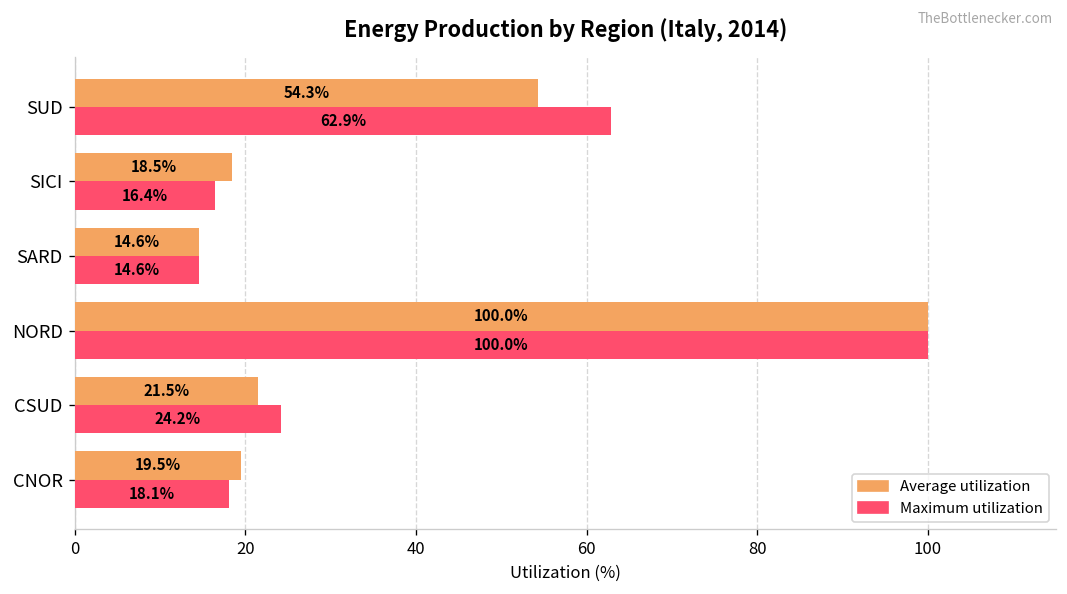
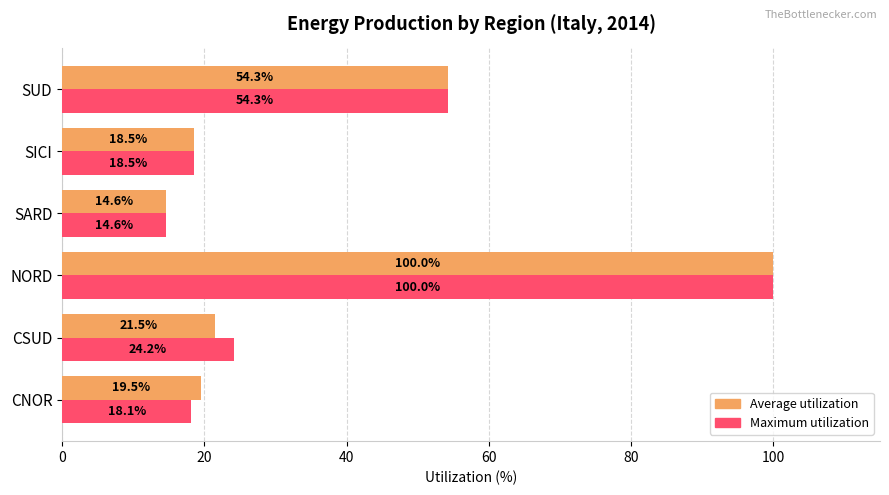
Maximum utilization, SUD: 62.9% -> 54.3%
Maximum utilization, SICI: 16.4% -> 18.5%
